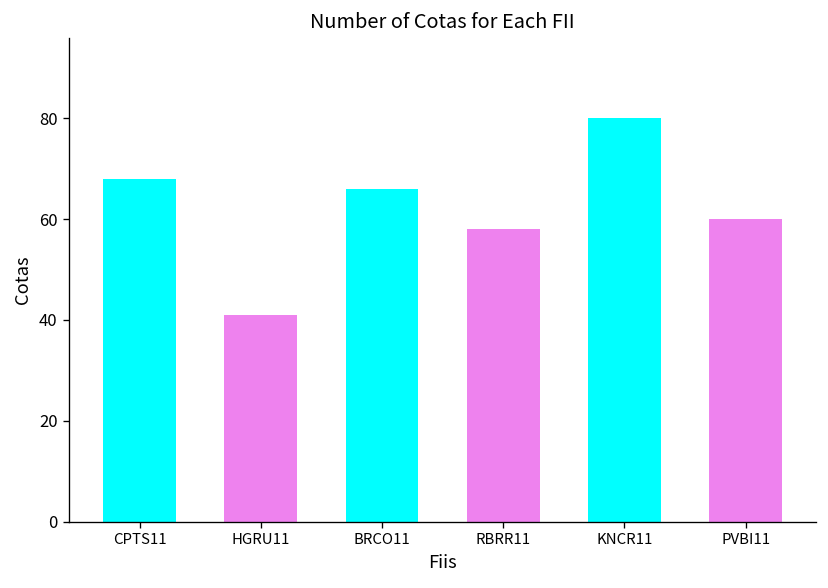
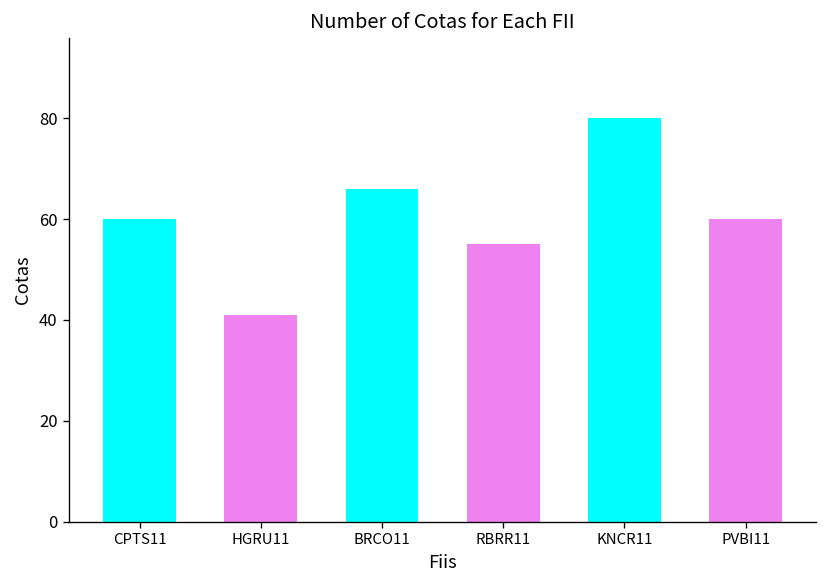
CPTS11: 68 -> 60
RBRR11: 58 -> 55
